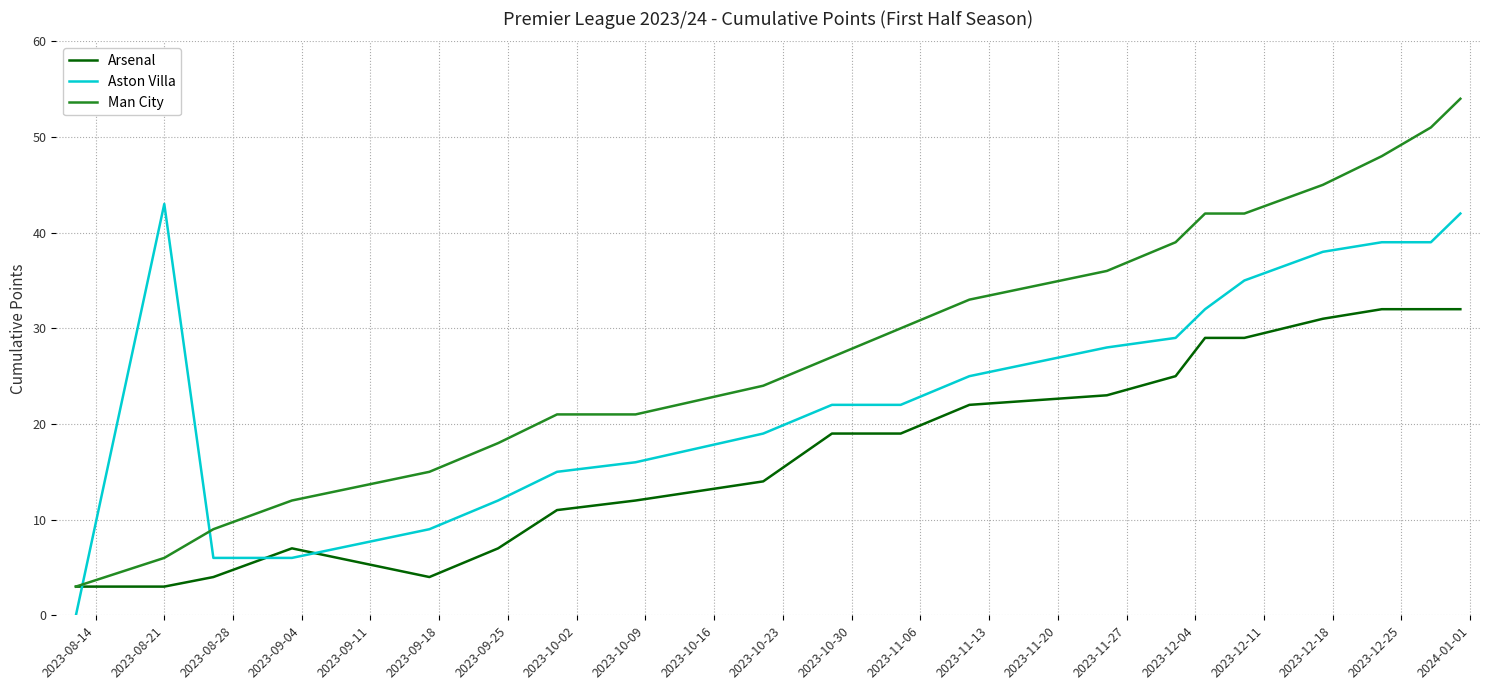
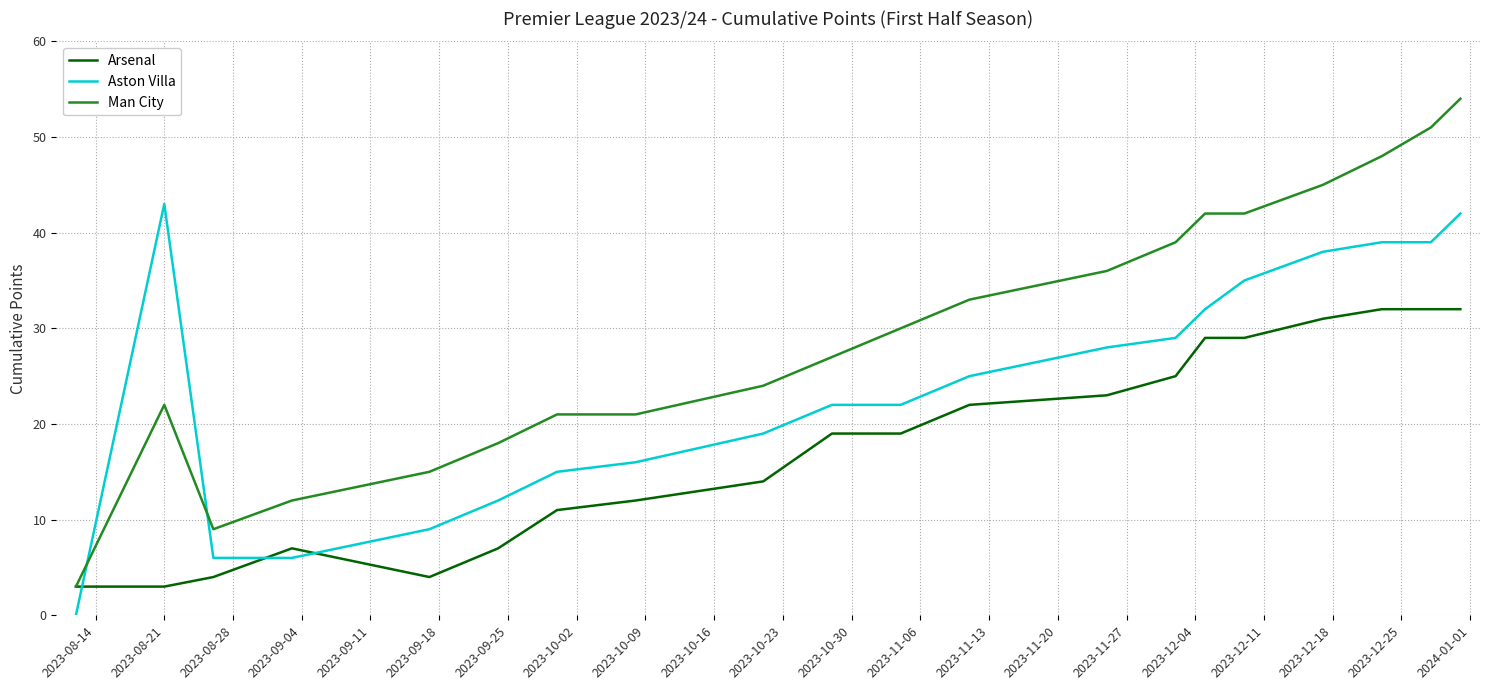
Man City, 2023-08-21: 6 -> 22
